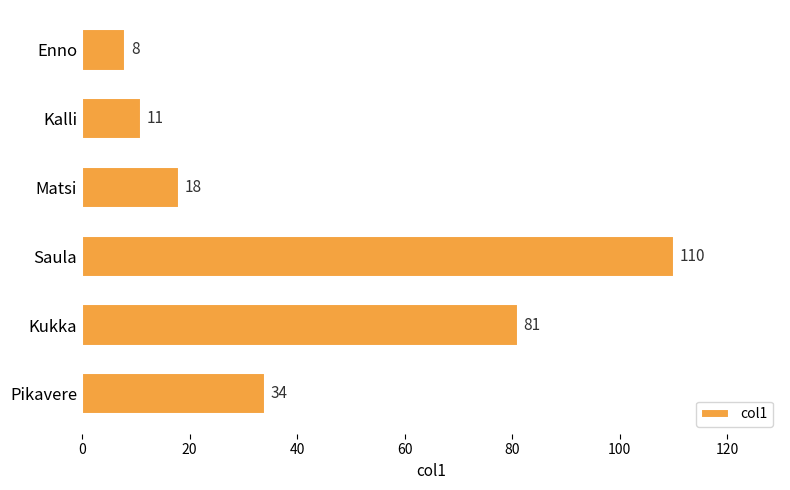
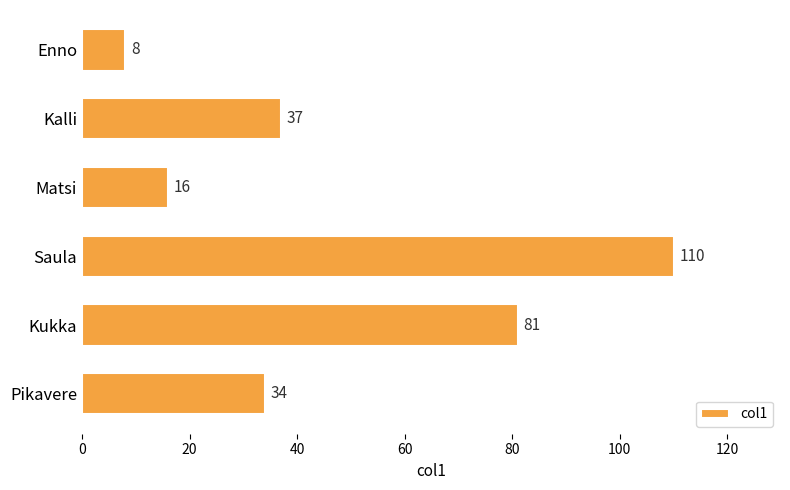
Kalli: 11 -> 37
Matsi: 18 -> 16
